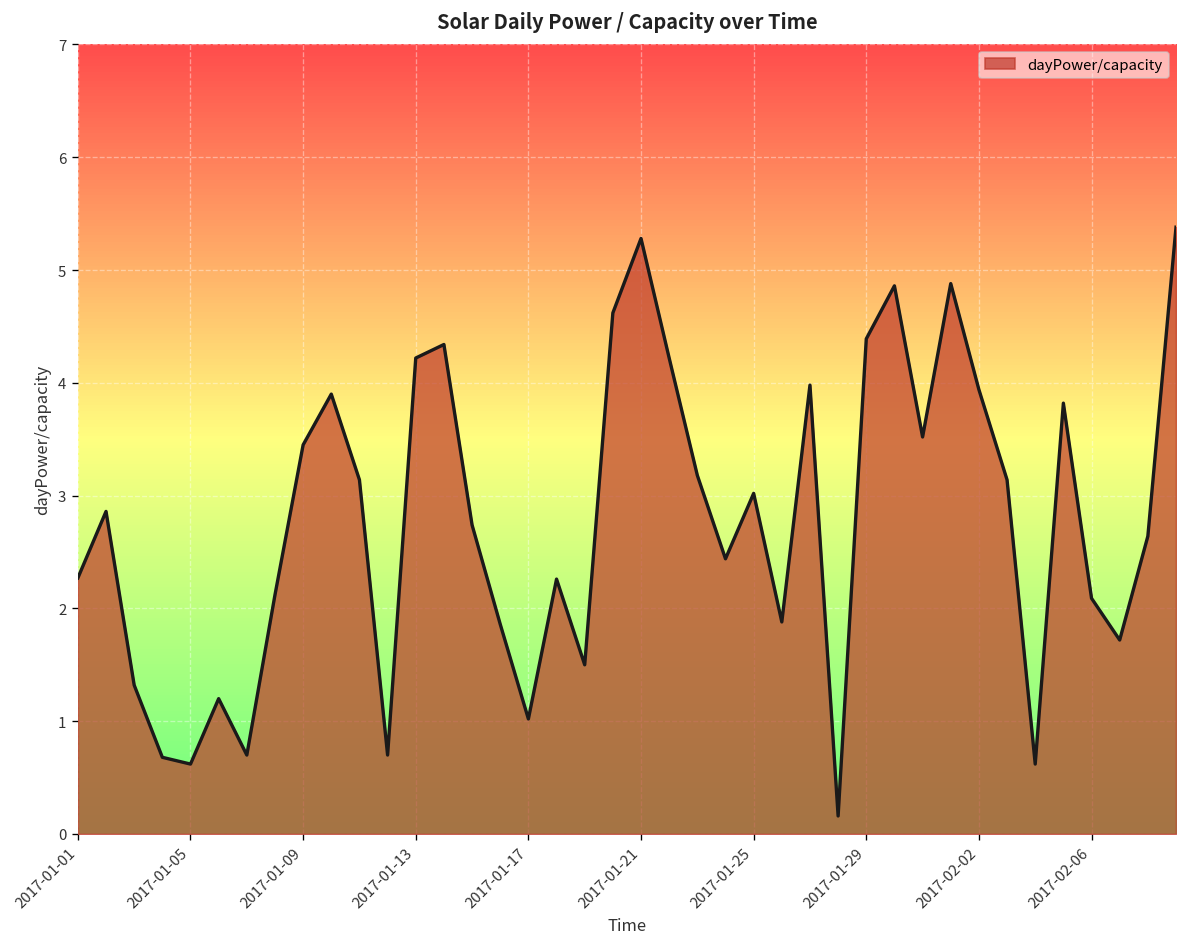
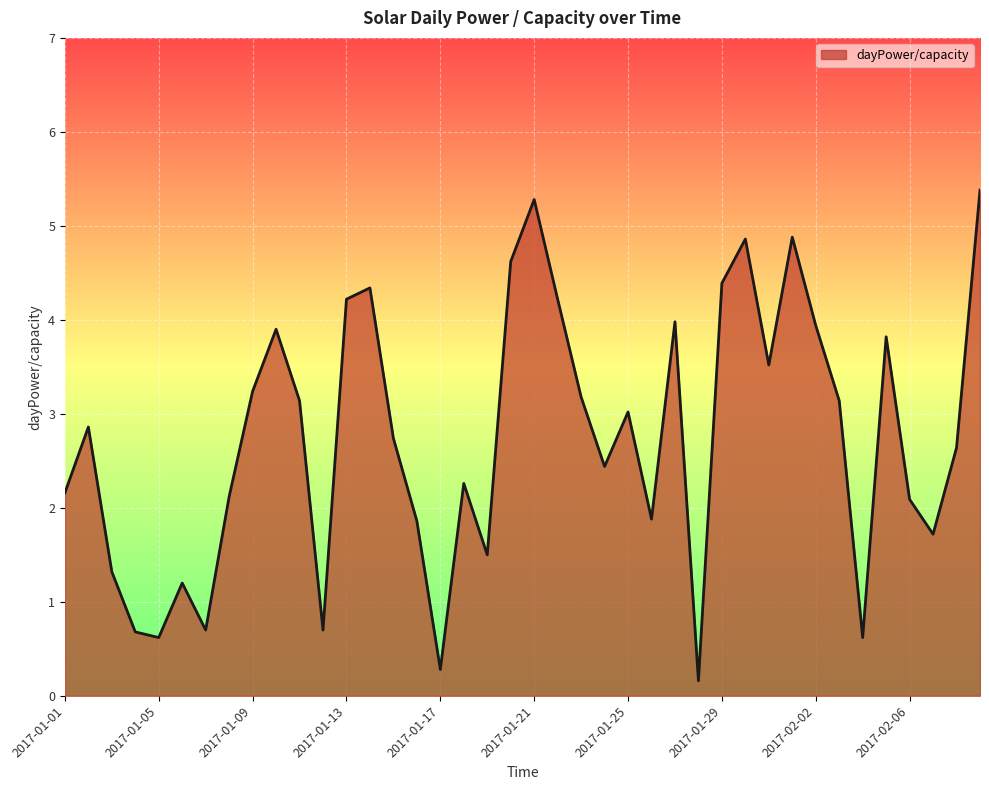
2017-01-01: 2.3 -> 2.2
2017-01-09: 3.5 -> 3.2
2017-01-17: 1.0 -> 0.3
